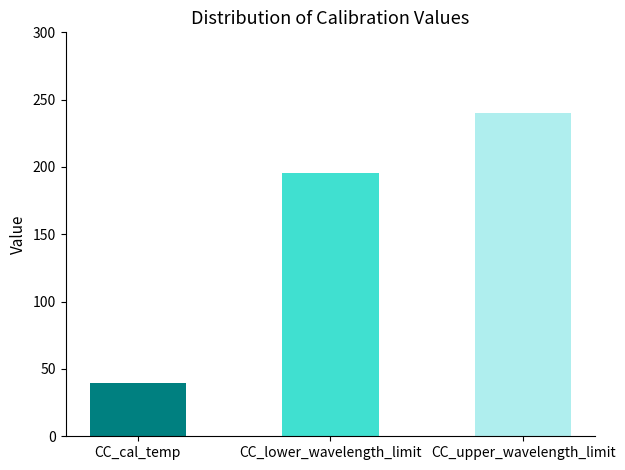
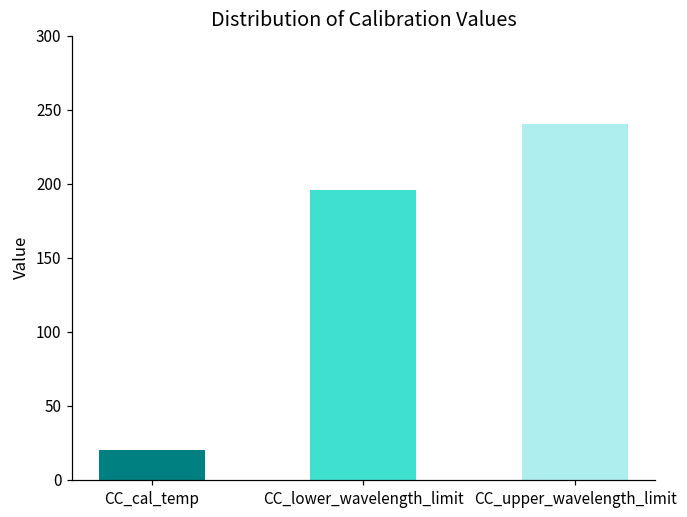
CC_cal_temp: 39 -> 20
